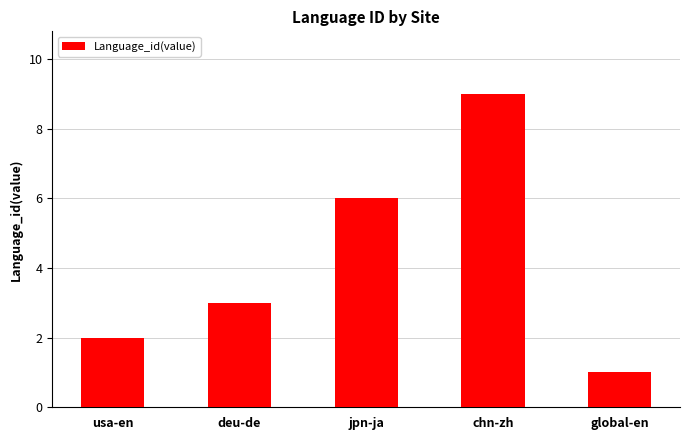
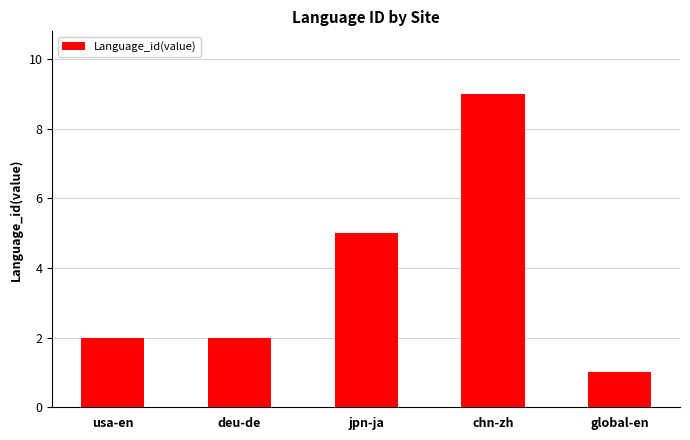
deu-de: 3 -> 2
jpn-ja: 6 -> 5
